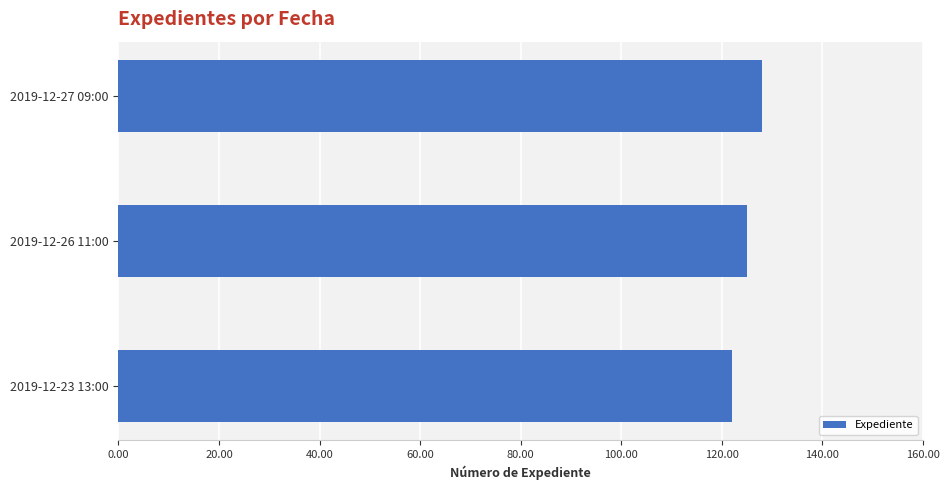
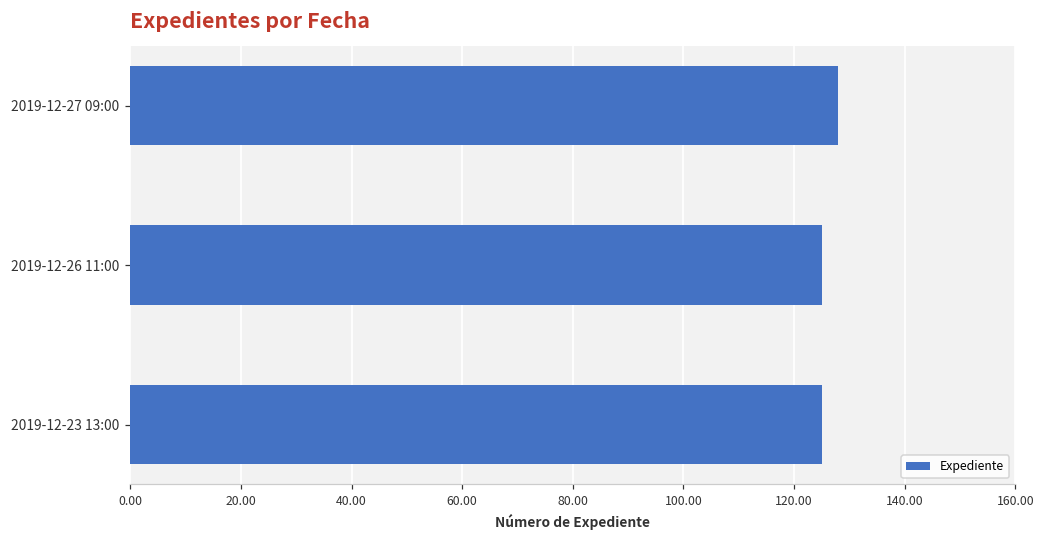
2019-12-23 13:00: 122 -> 125
